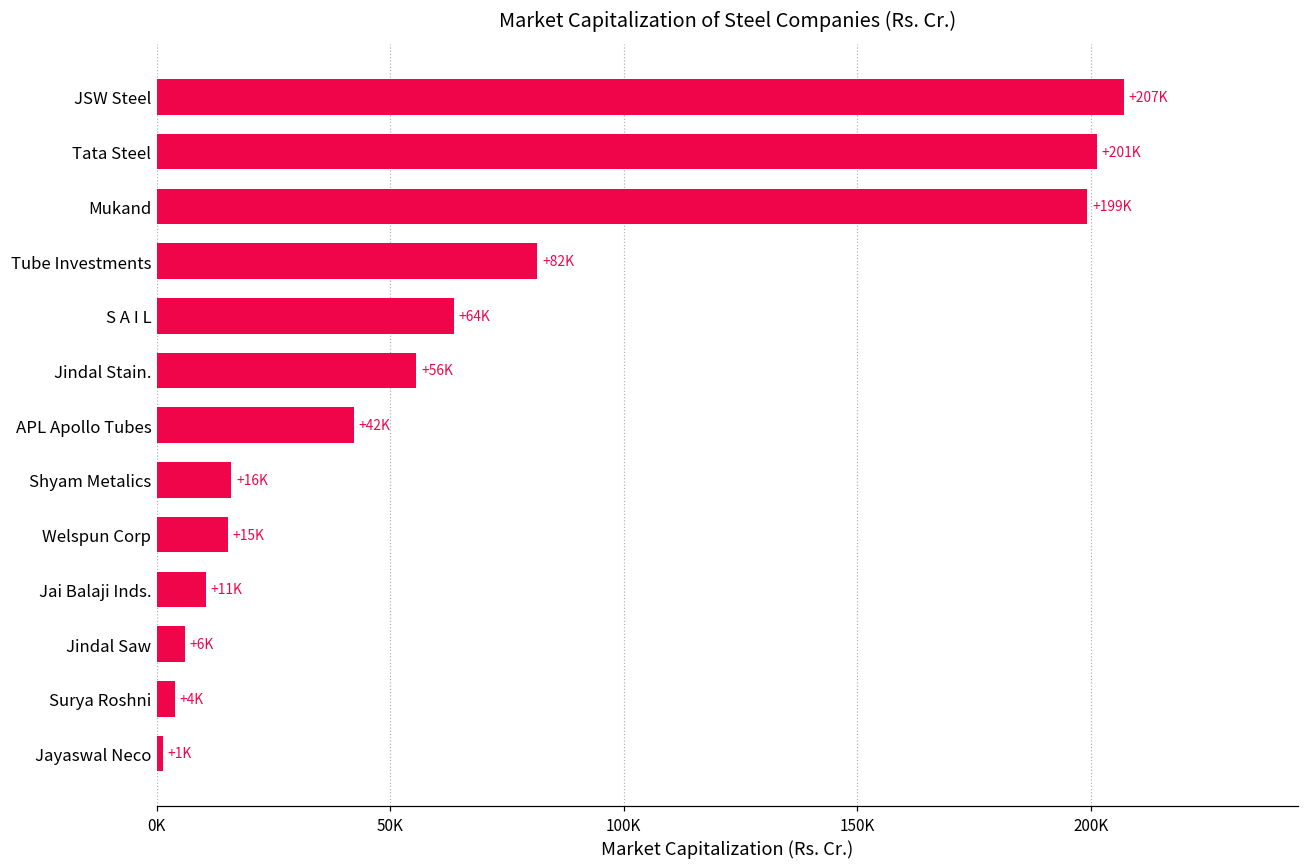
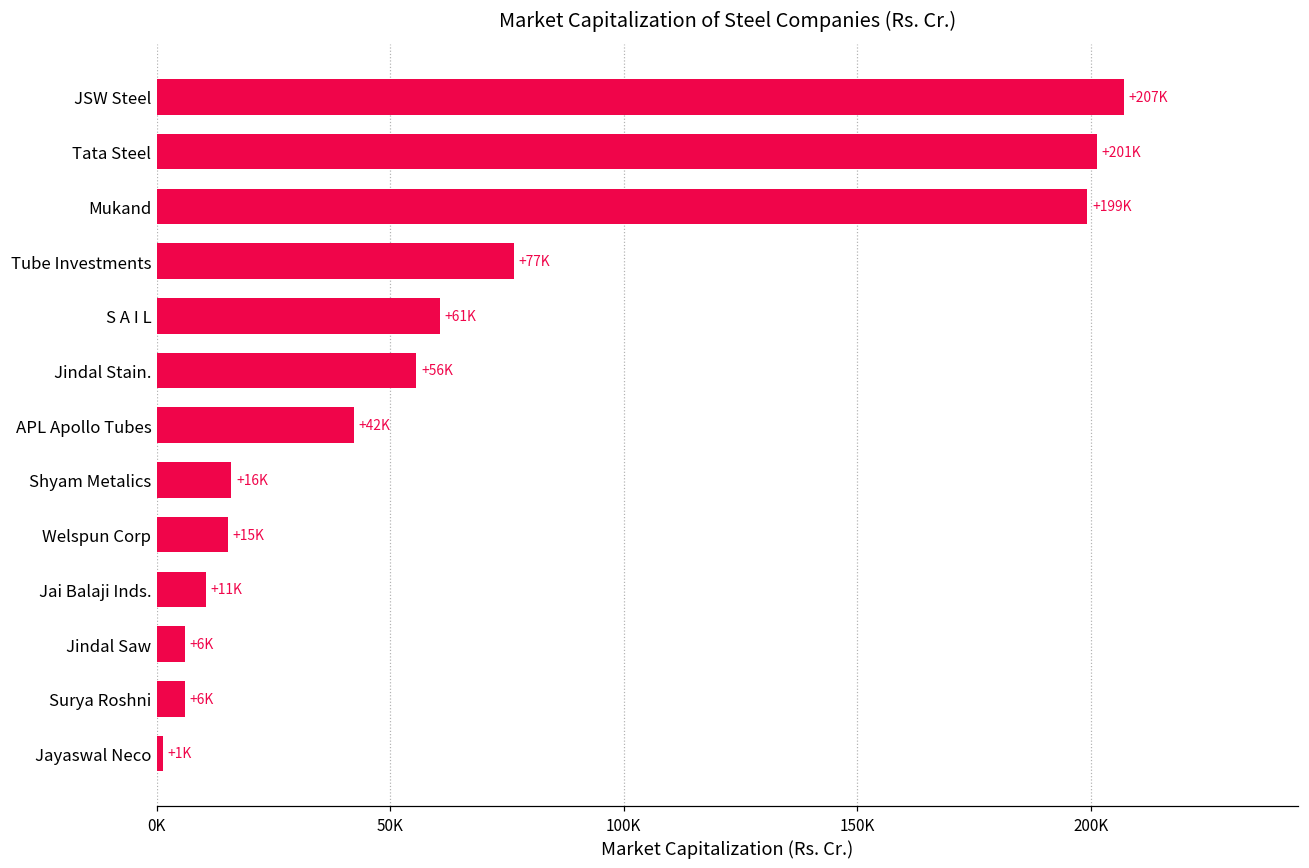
Tube Investments: +82K -> +77K
S A I L: +64K -> +61K
Surya Roshni: +4K -> +6K
